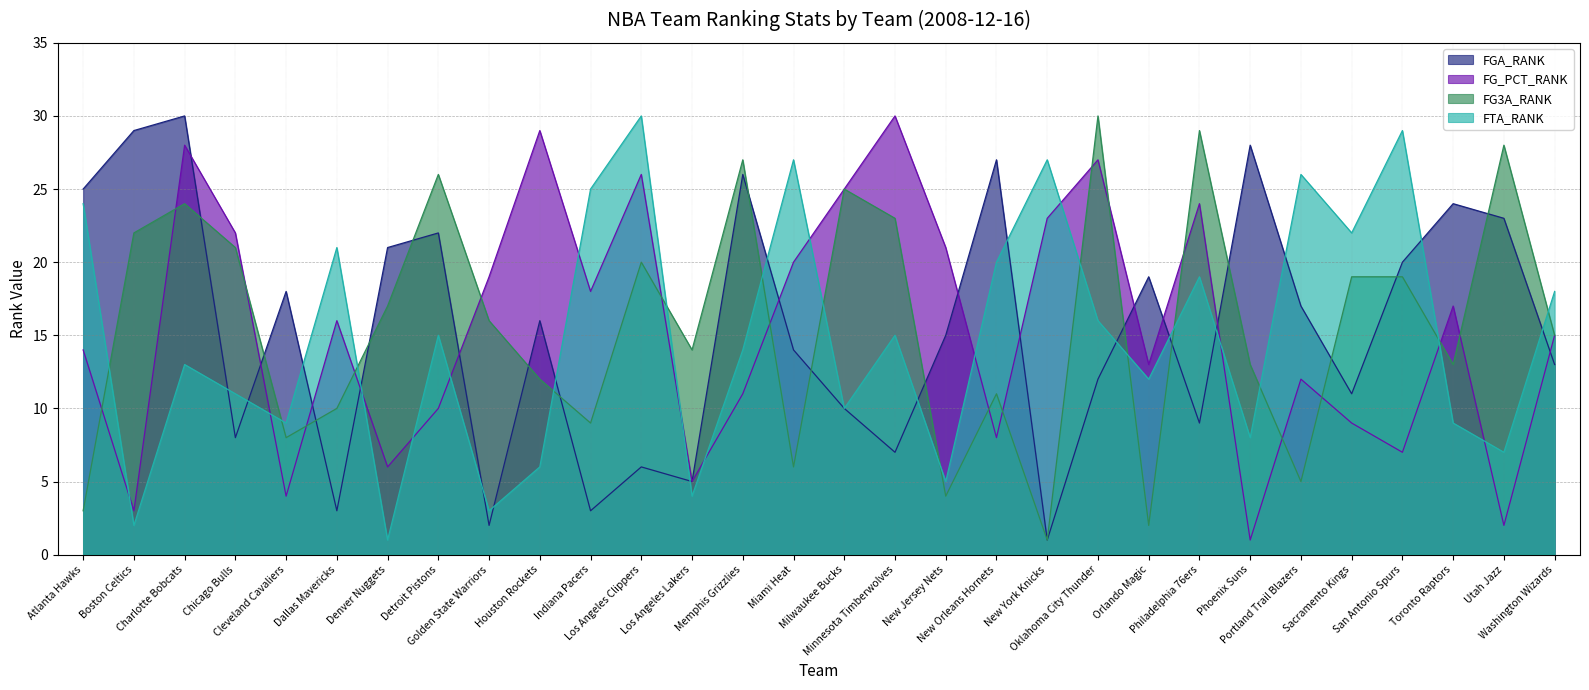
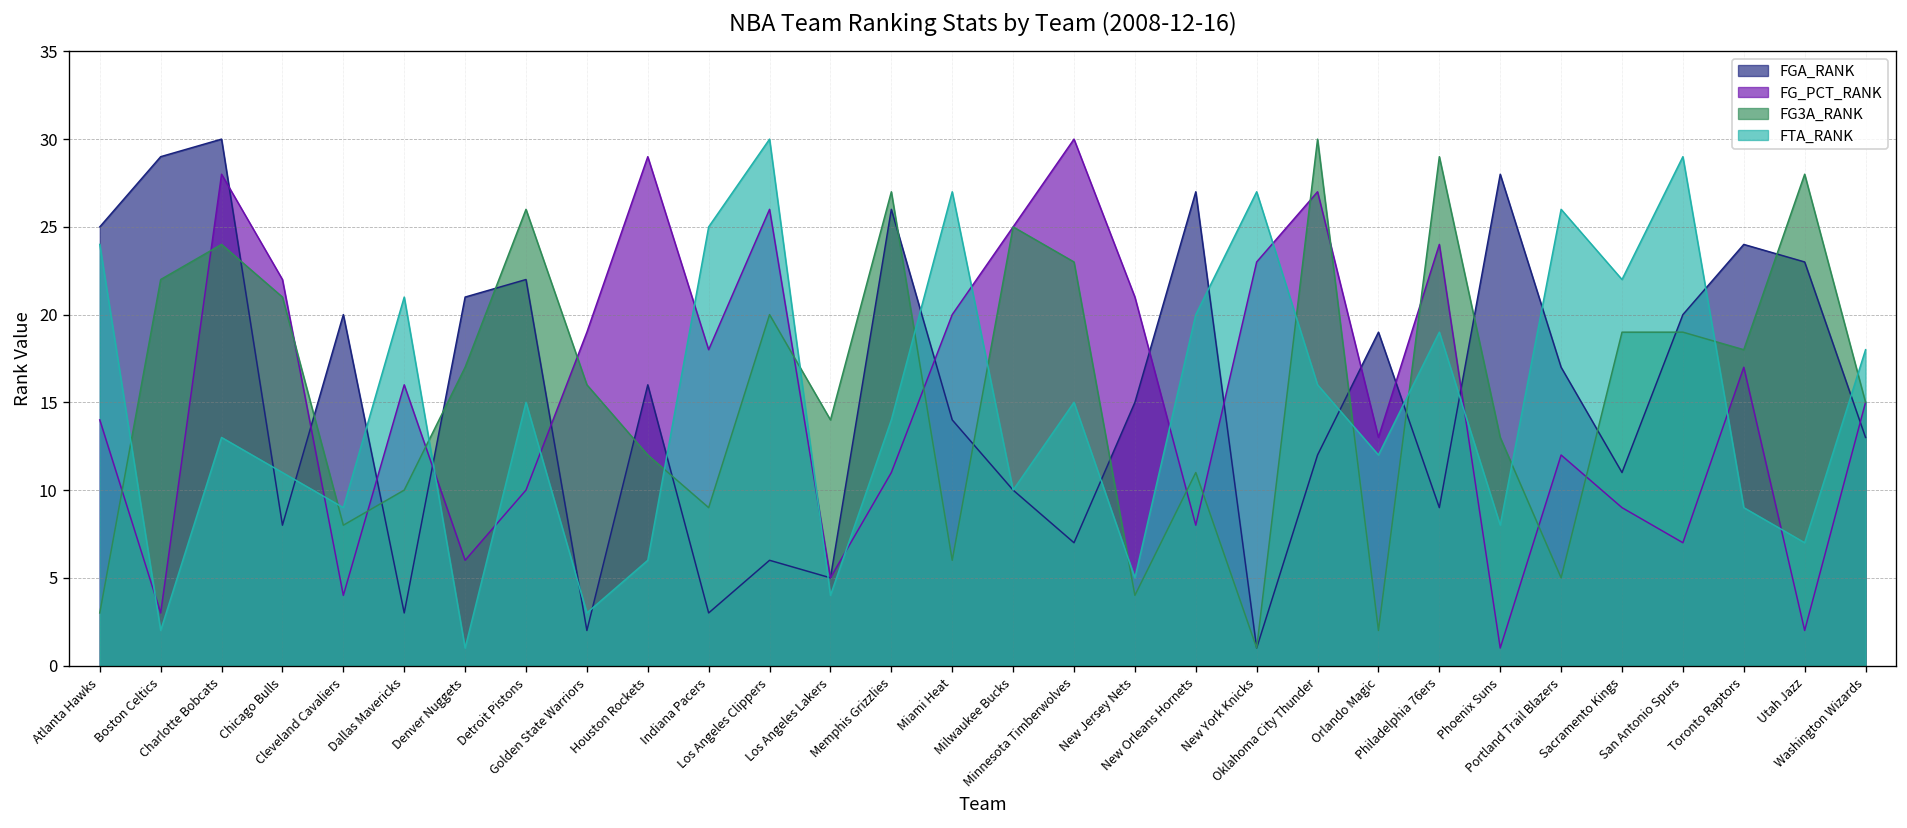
FGA_RANK, Cleveland Cavaliers: 18 -> 20
FG3A_RANK, Toronto Raptors: 13 -> 18
